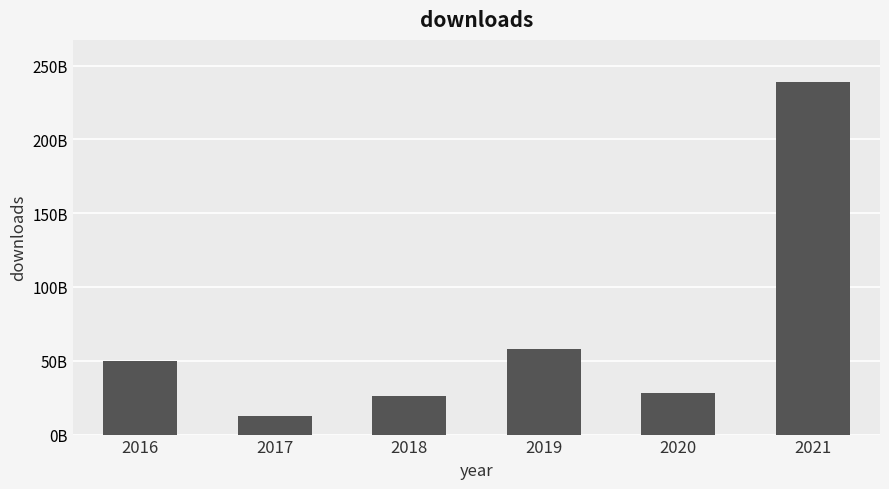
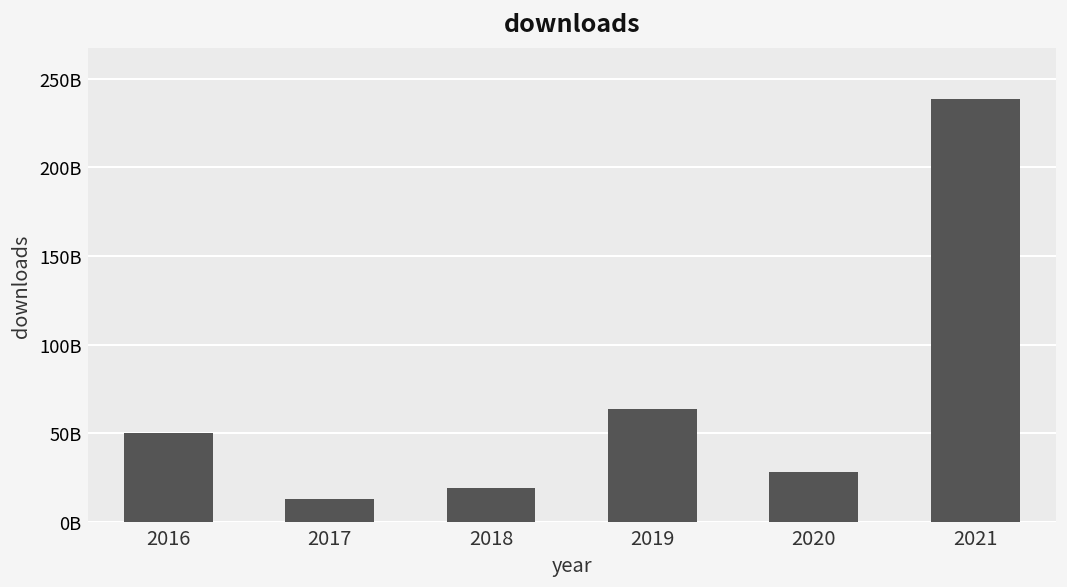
2018: 26000000000 -> 19000000000
2019: 58000000000 -> 64000000000
